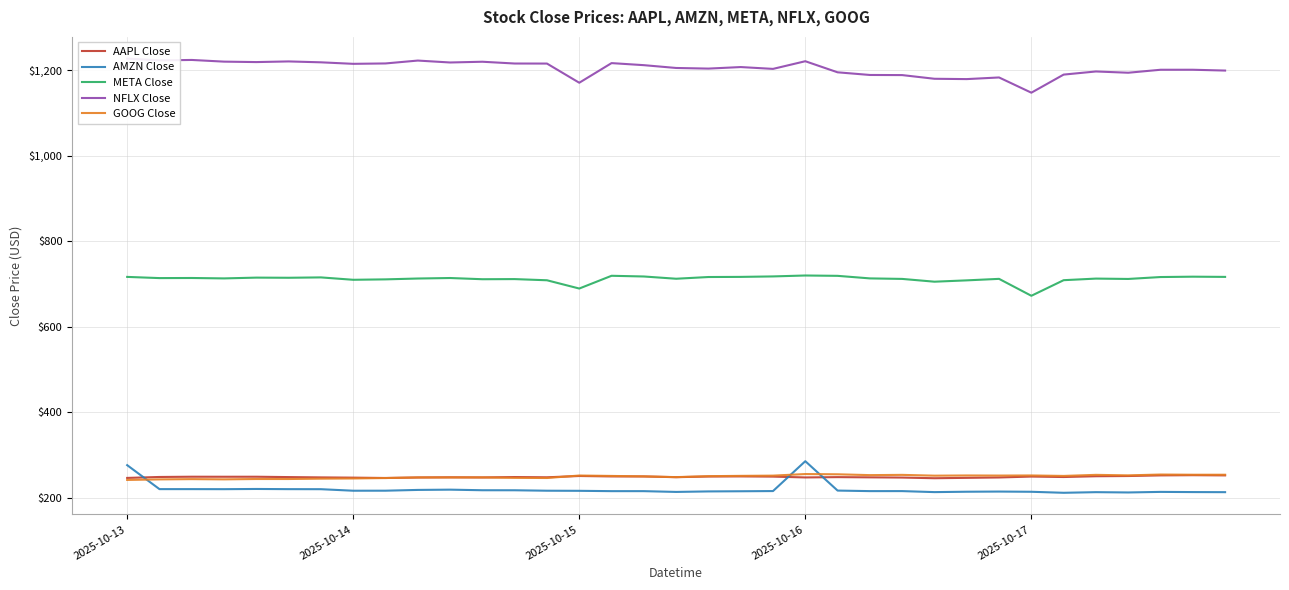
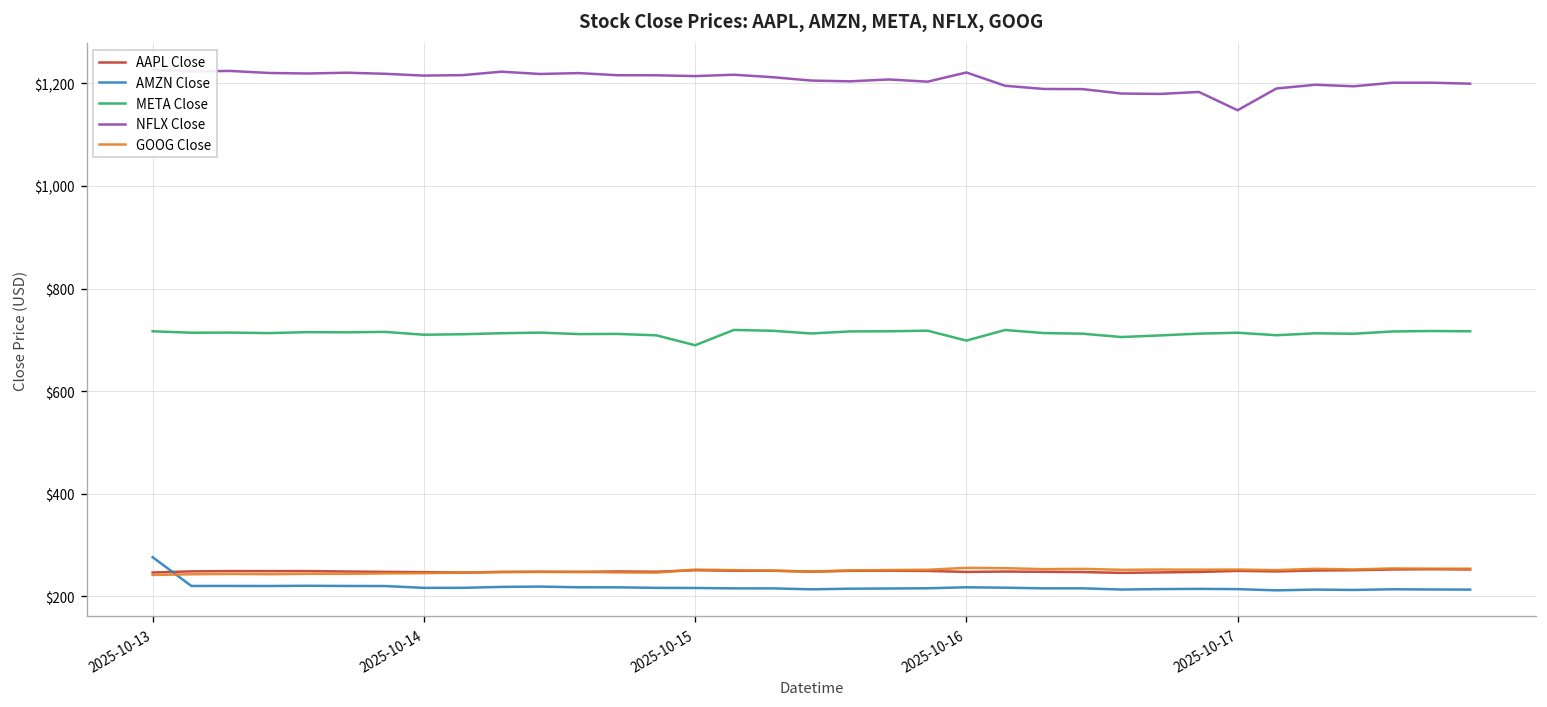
NFLX Close, 2025-10-15: $1,170 -> $1,210
AMZN Close, 2025-10-16: $290 -> $220
META Close, 2025-10-16: $720 -> $700
META Close, 2025-10-17: $670 -> $710
